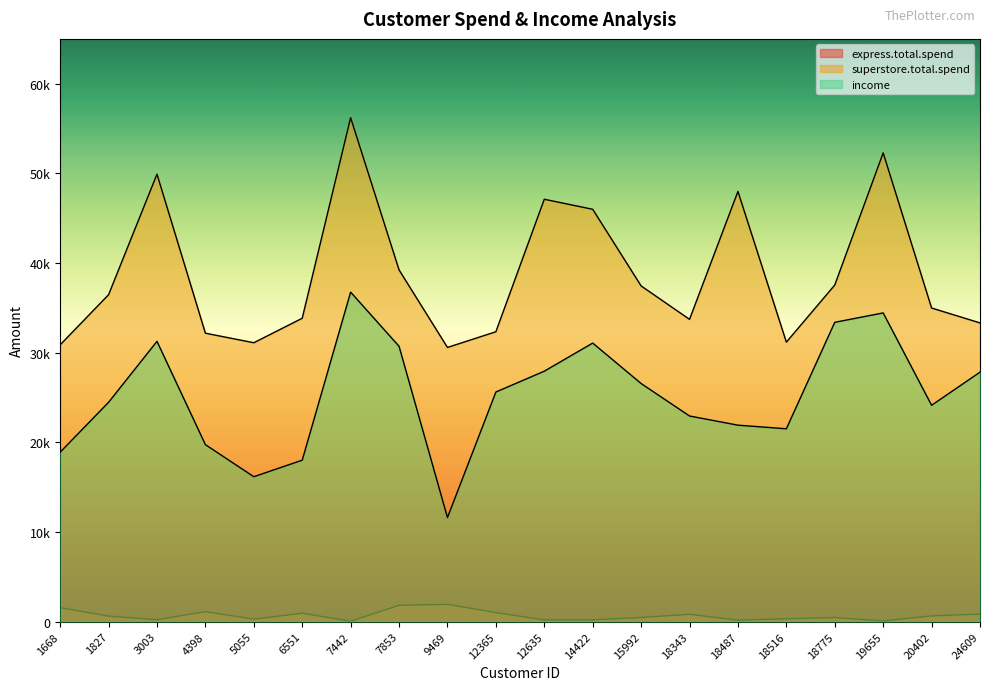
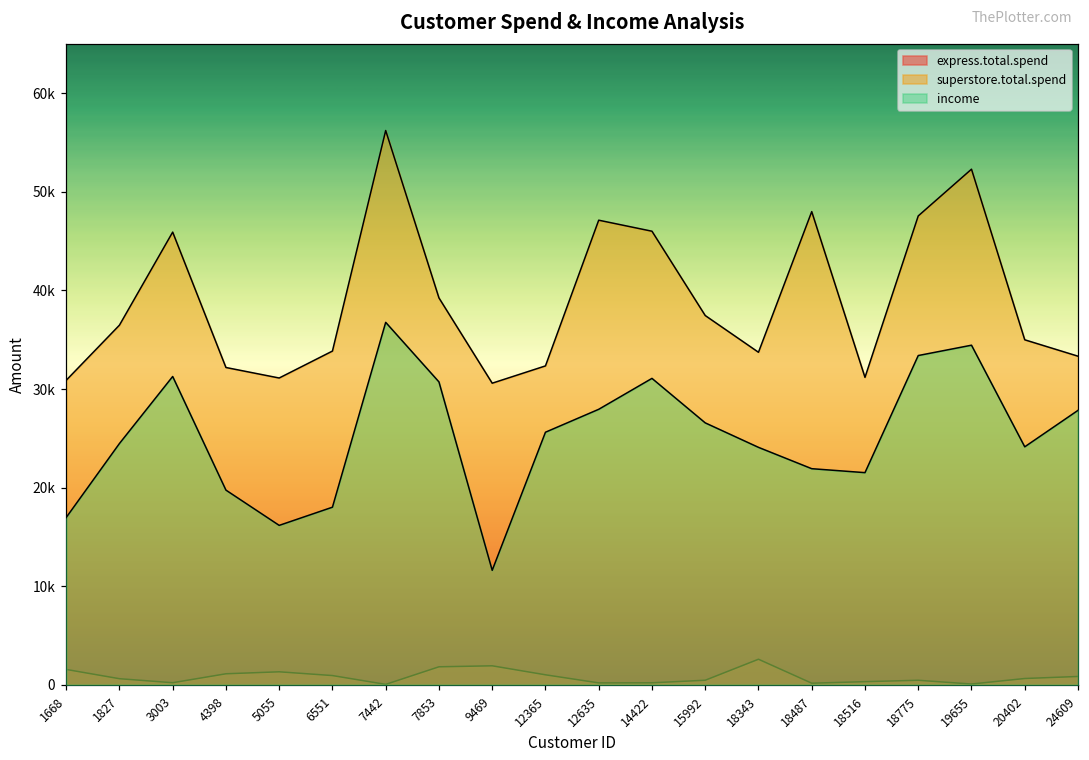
income, 1668: 19000 -> 17000
superstore.total.spend, 3003: 50000 -> 46000
express.total.spend, 5055: 0 -> 1000
express.total.spend, 18343: 1000 -> 3000
income, 18343: 23000 -> 24000
superstore.total.spend, 18775: 38000 -> 48000
